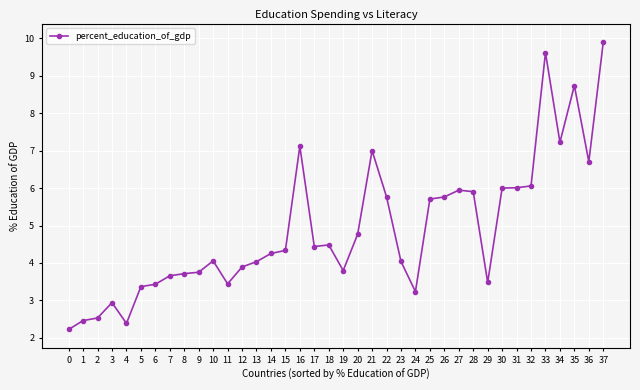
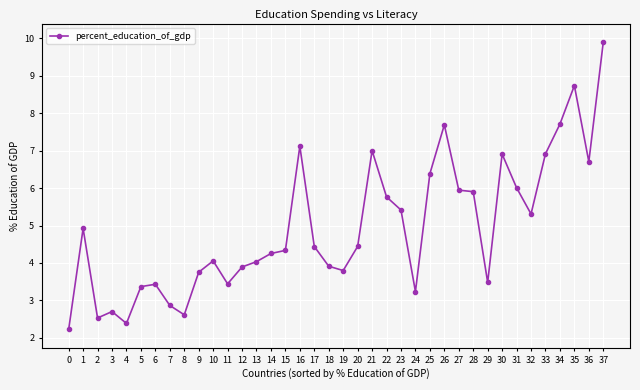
1: 2.5 -> 4.9
3: 2.9 -> 2.7
7: 3.7 -> 2.9
8: 3.7 -> 2.6
18: 4.5 -> 3.9
20: 4.8 -> 4.4
23: 4.0 -> 5.4
25: 5.7 -> 6.4
26: 5.8 -> 7.7
30: 6.0 -> 6.9
32: 6.1 -> 5.3
33: 9.6 -> 6.9
34: 7.2 -> 7.7
